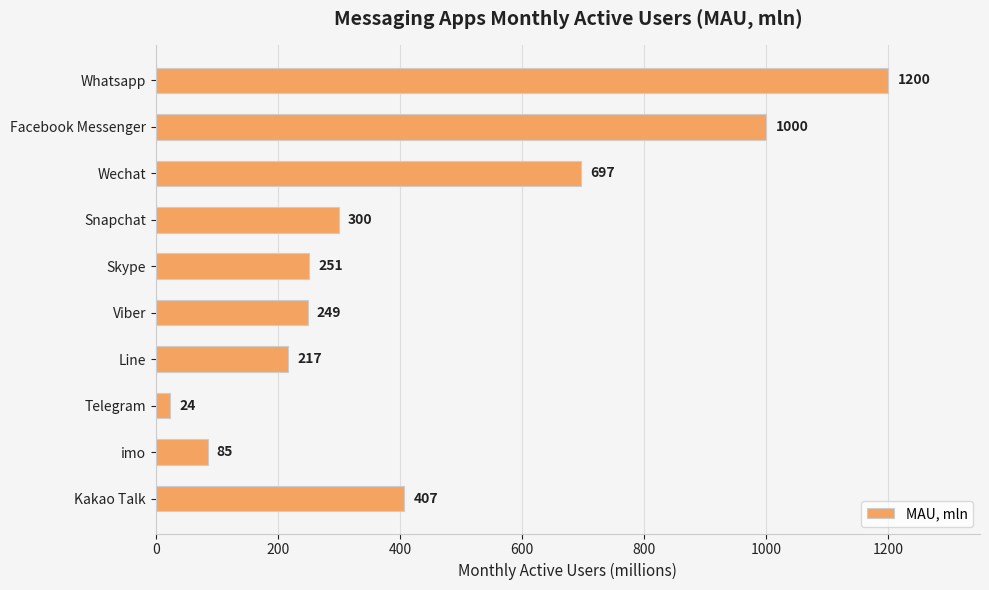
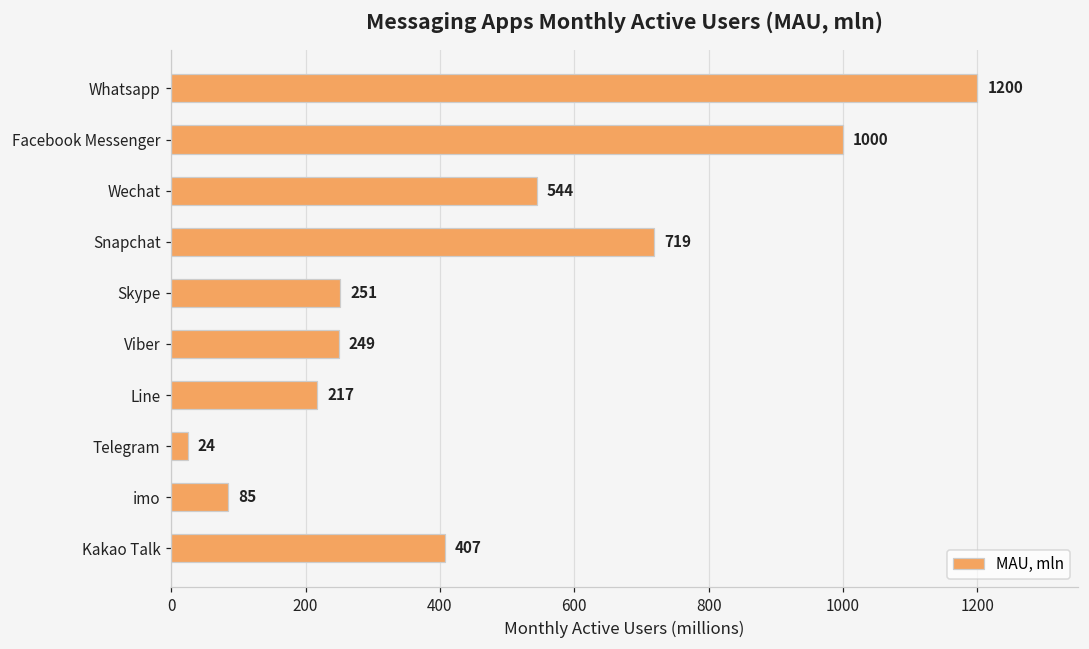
Wechat: 697 -> 544
Snapchat: 300 -> 719
